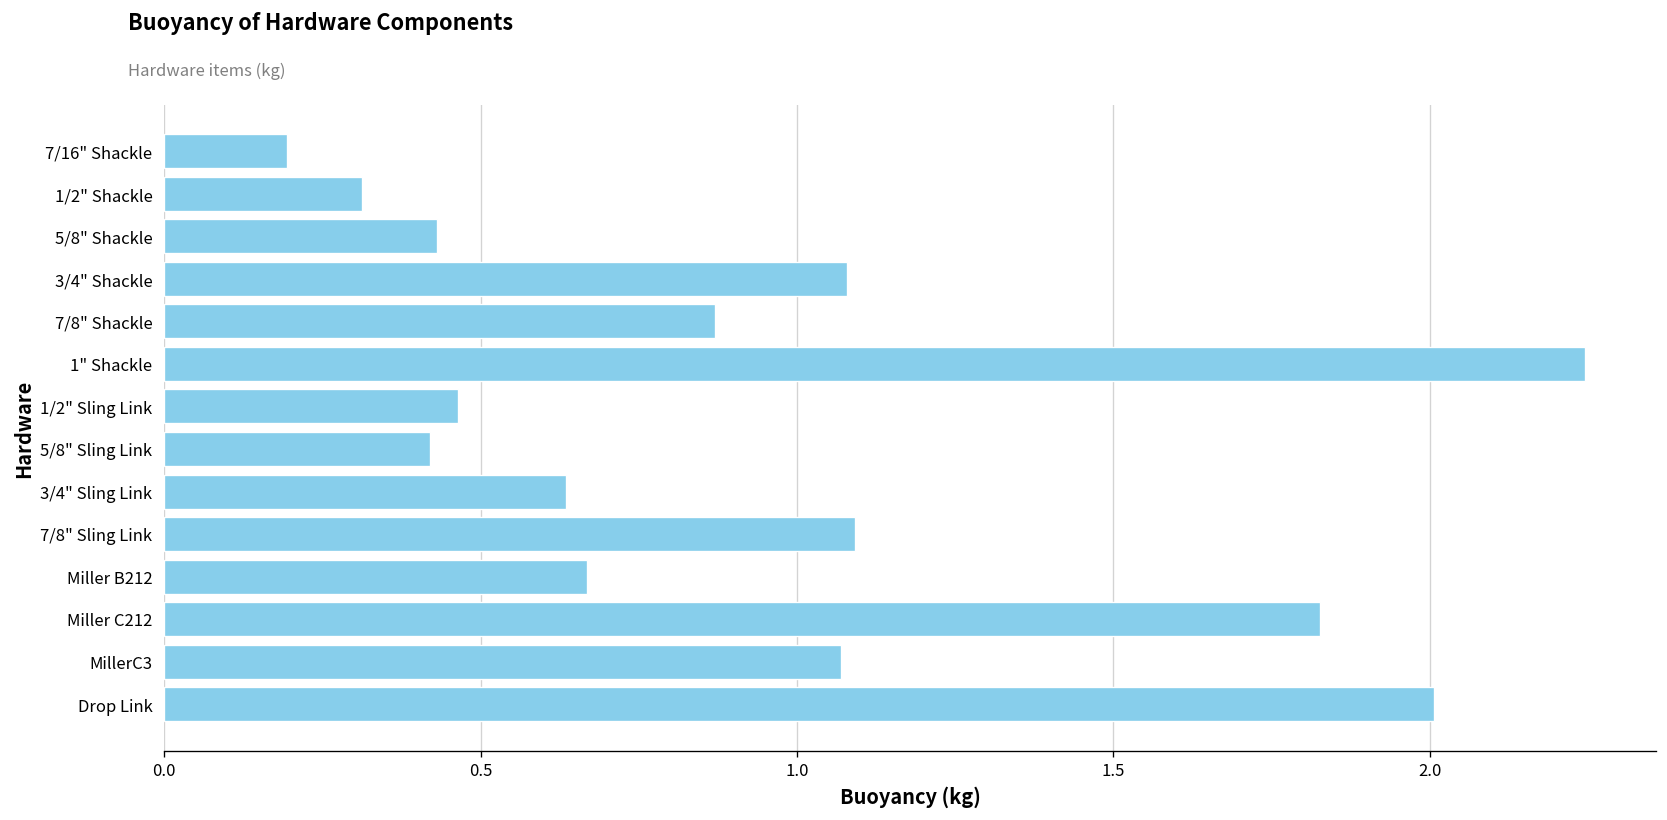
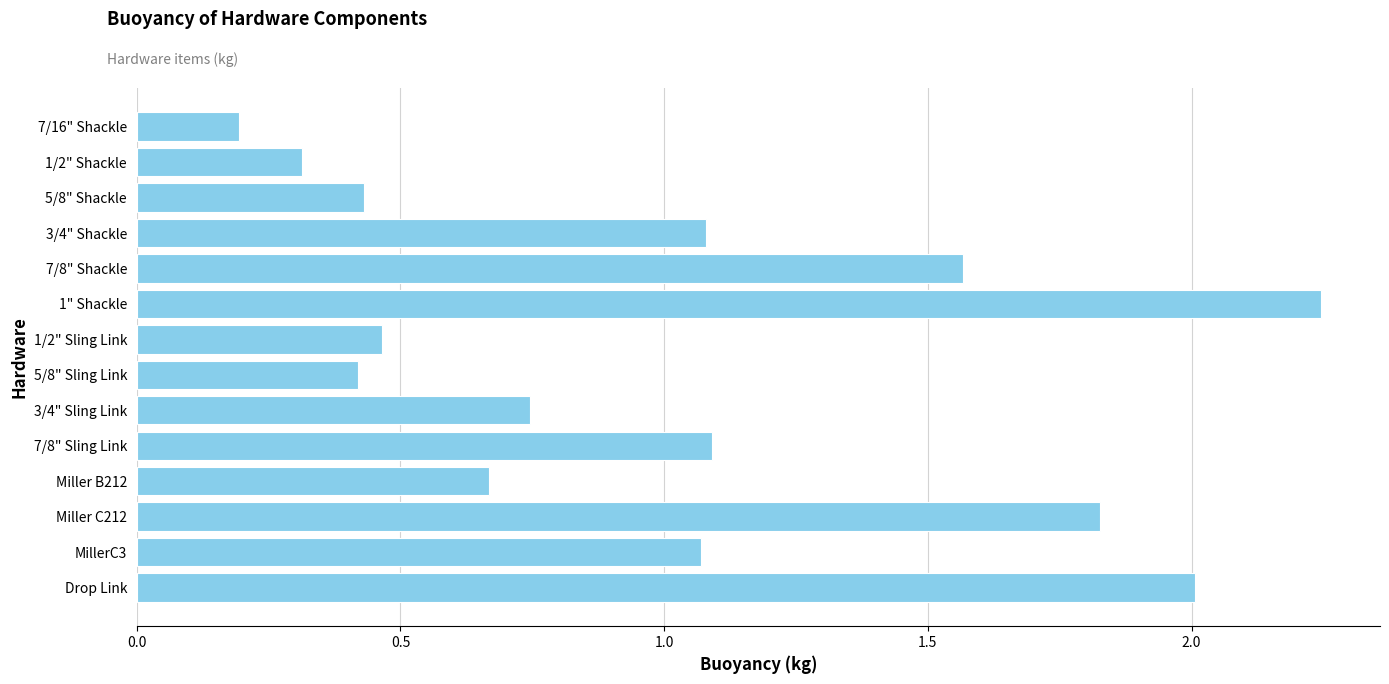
7/8" Shackle: 0.87 -> 1.57
3/4" Sling Link: 0.64 -> 0.75
